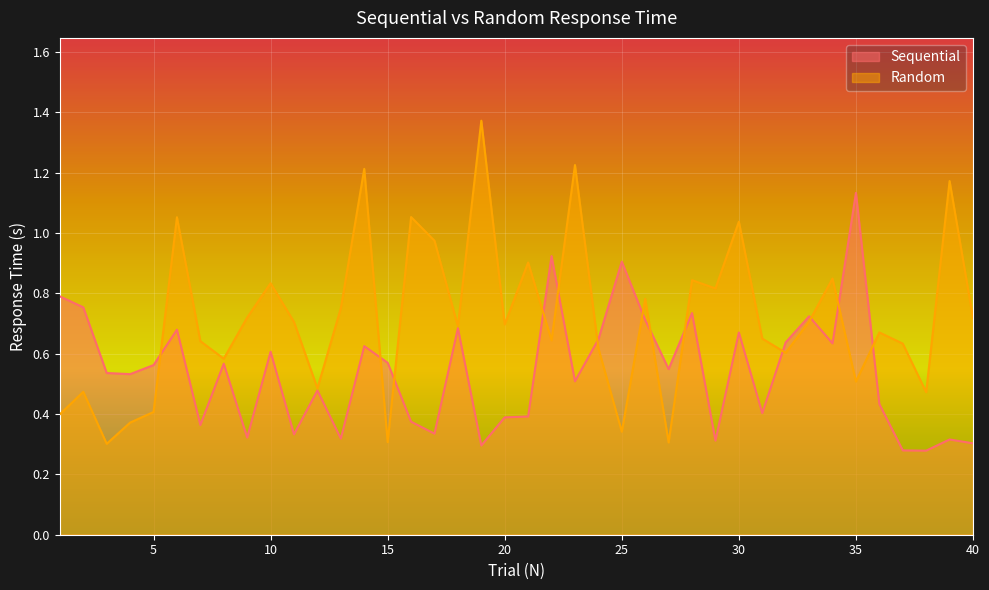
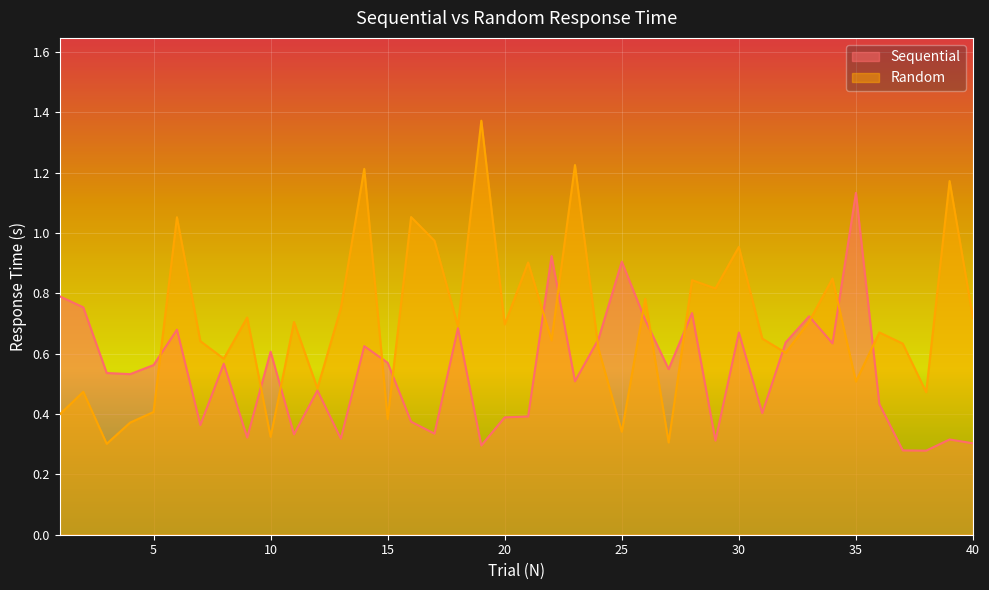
Random, 10: 0.83 -> 0.32
Random, 15: 0.31 -> 0.38
Random, 30: 1.04 -> 0.95
